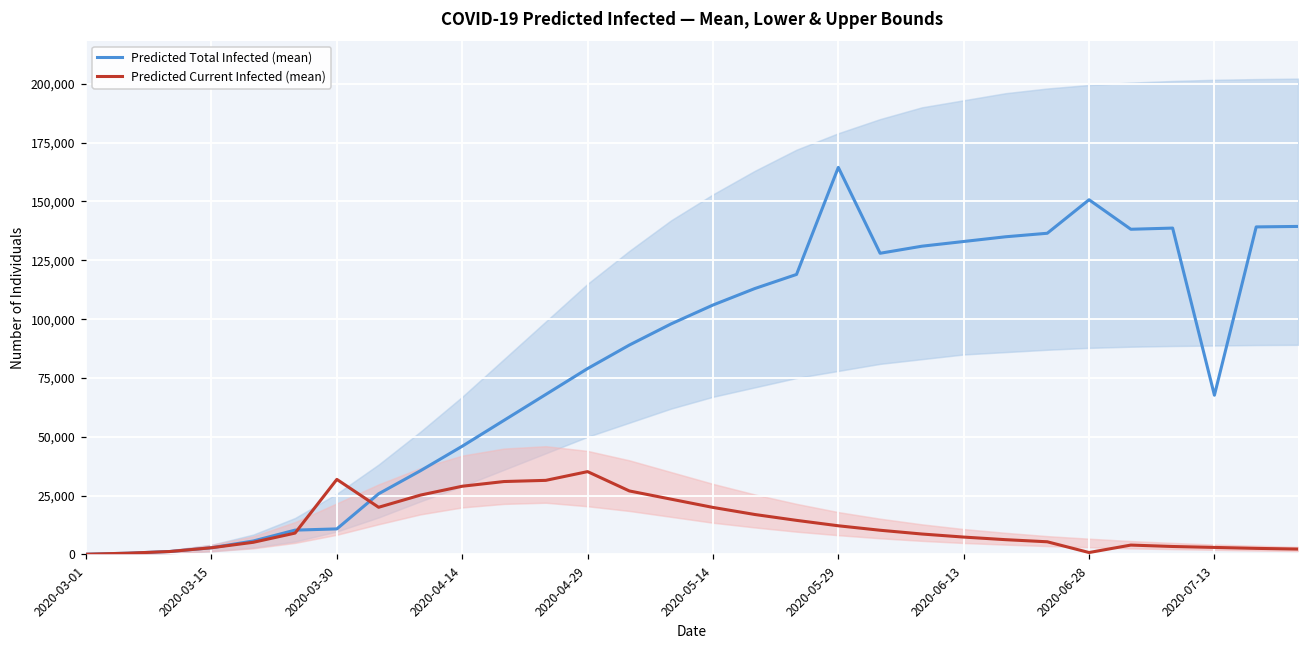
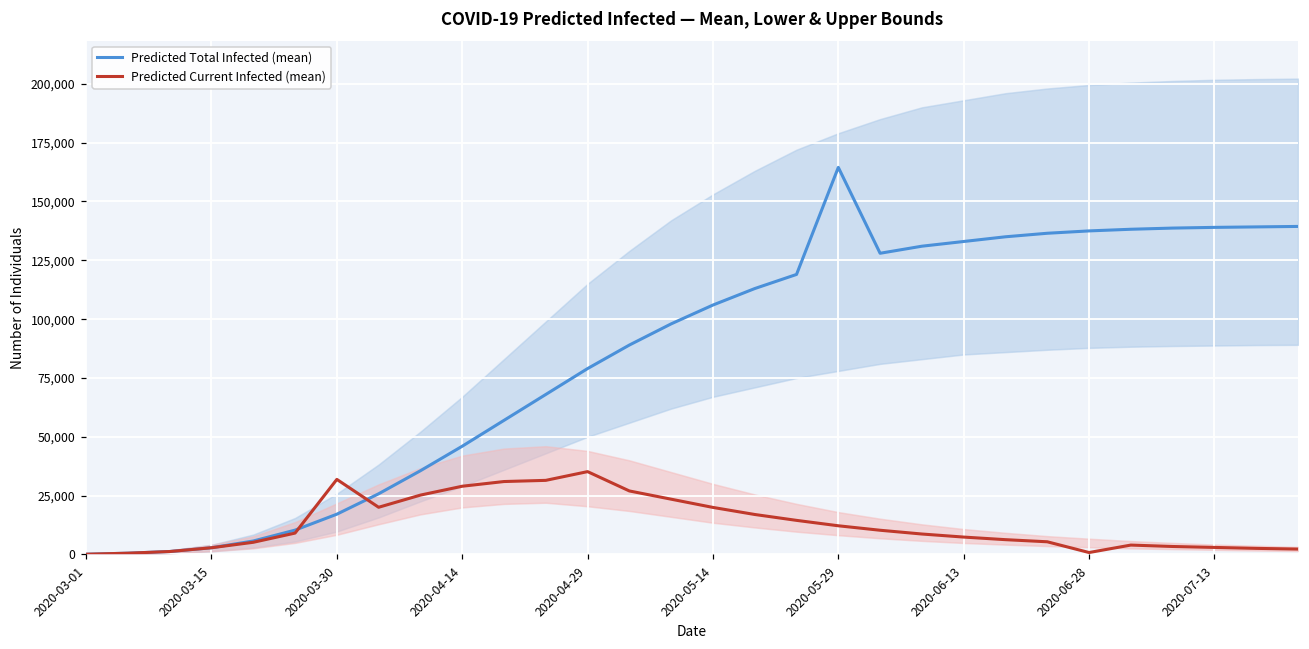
Predicted Total Infected (mean), 2020-03-30: 11,000 -> 17,000
Predicted Total Infected (mean), 2020-06-28: 151,000 -> 138,000
Predicted Total Infected (mean), 2020-07-13: 68,000 -> 139,000
